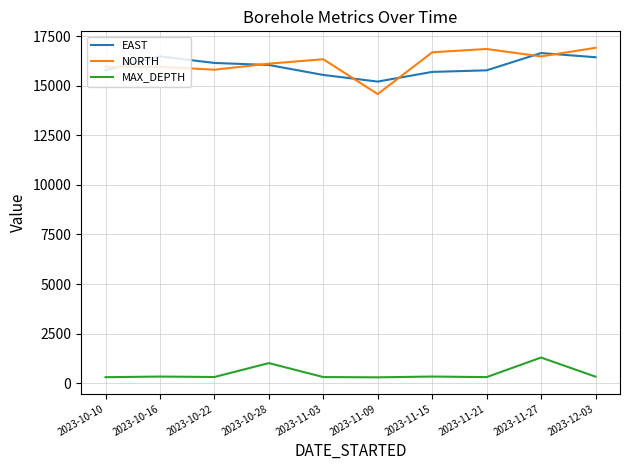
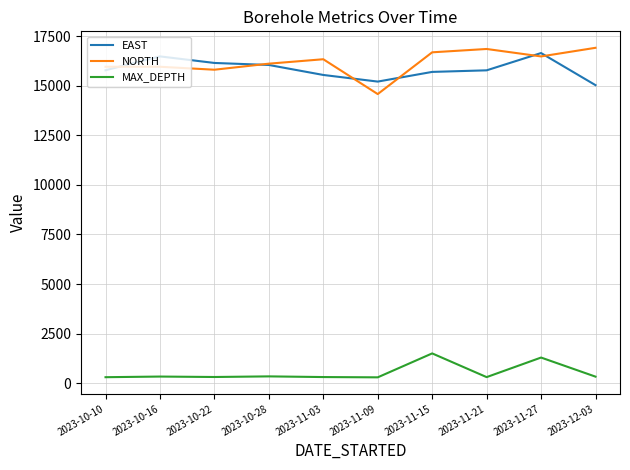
MAX_DEPTH, 2023-10-28: 1000 -> 400
MAX_DEPTH, 2023-11-15: 300 -> 1500
EAST, 2023-12-03: 16400 -> 15000
